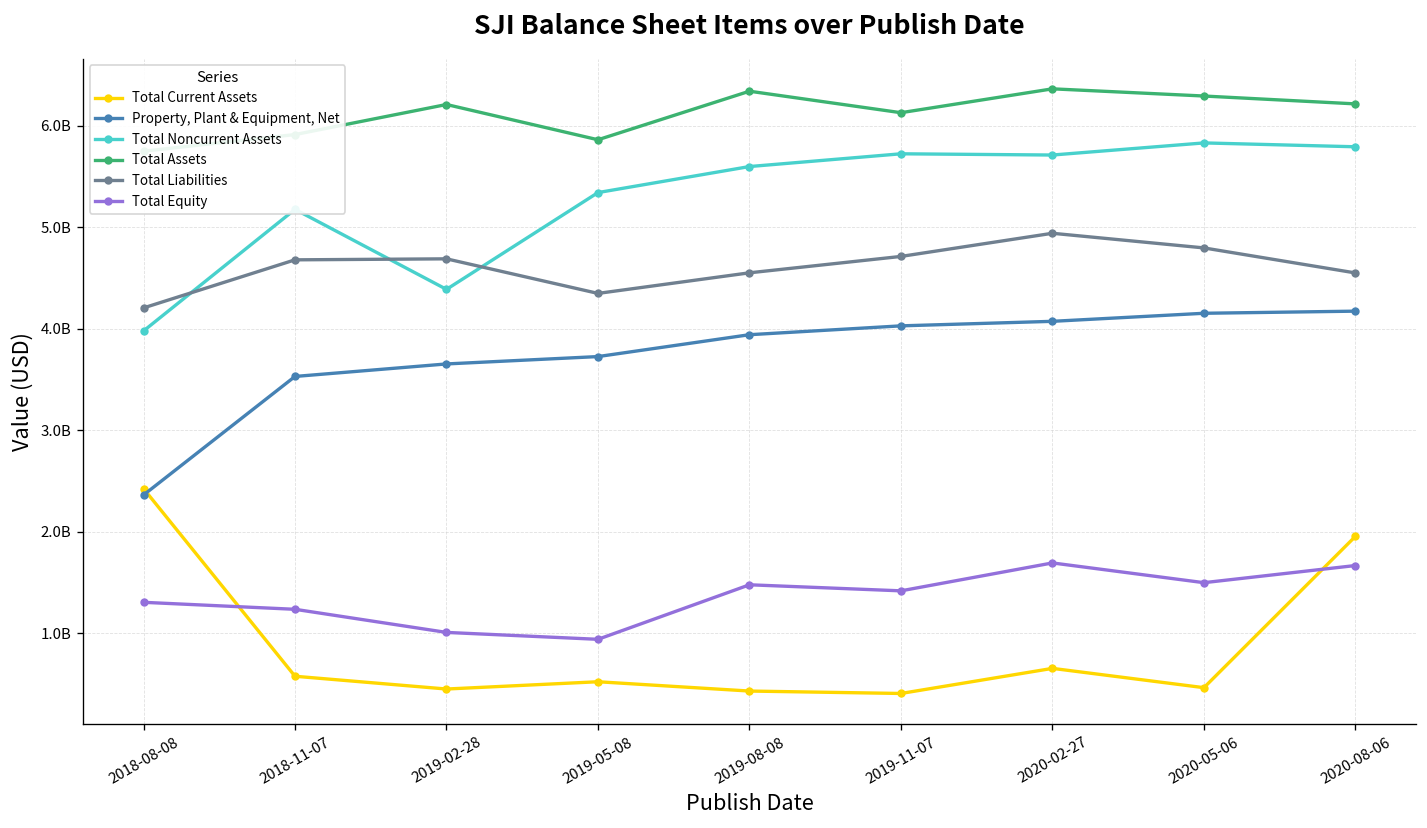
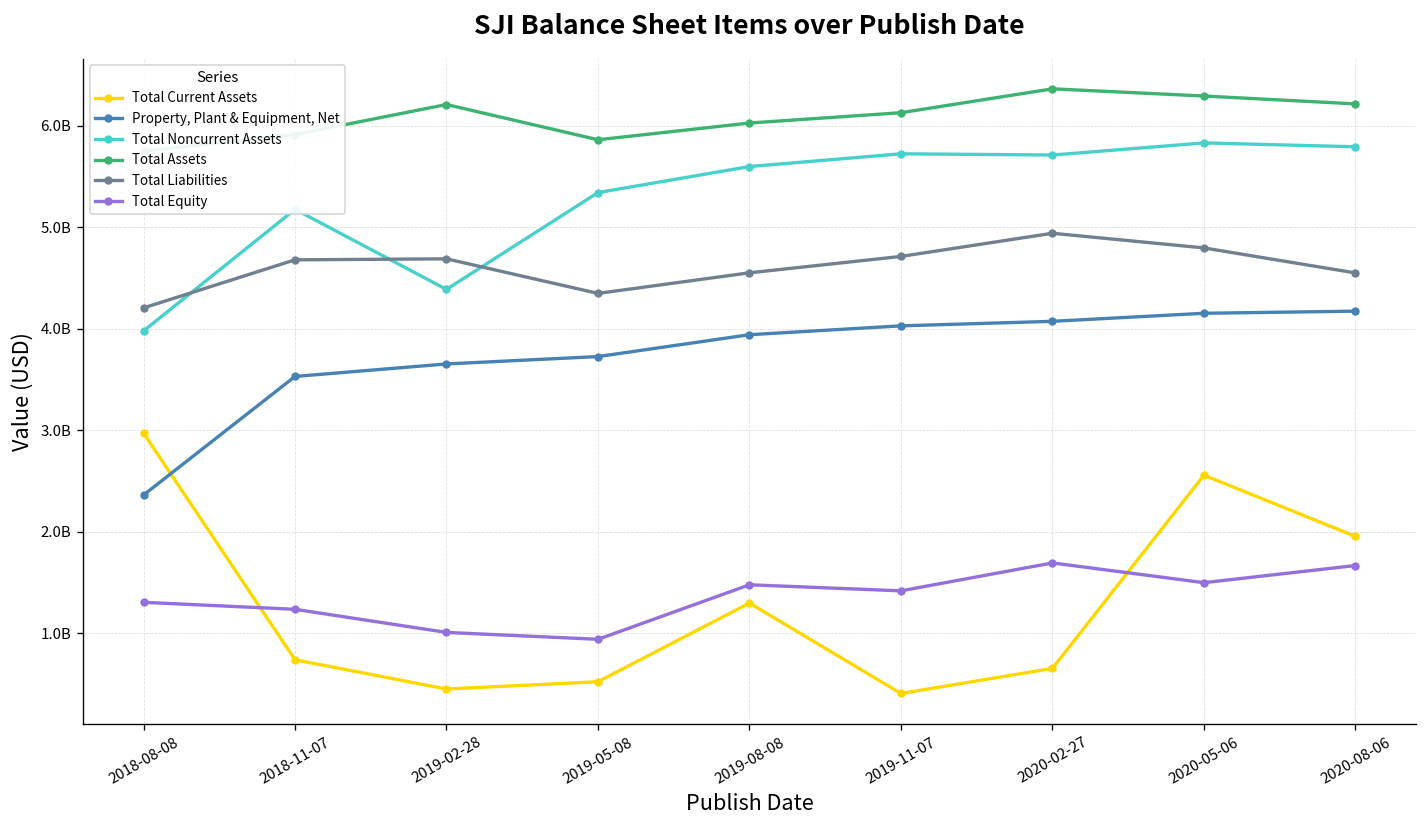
Total Current Assets, 2018-08-08: 2400000000 -> 3000000000
Total Current Assets, 2018-11-07: 600000000 -> 700000000
Total Current Assets, 2019-08-08: 400000000 -> 1300000000
Total Assets, 2019-08-08: 6300000000 -> 6000000000
Total Current Assets, 2020-05-06: 500000000 -> 2600000000
